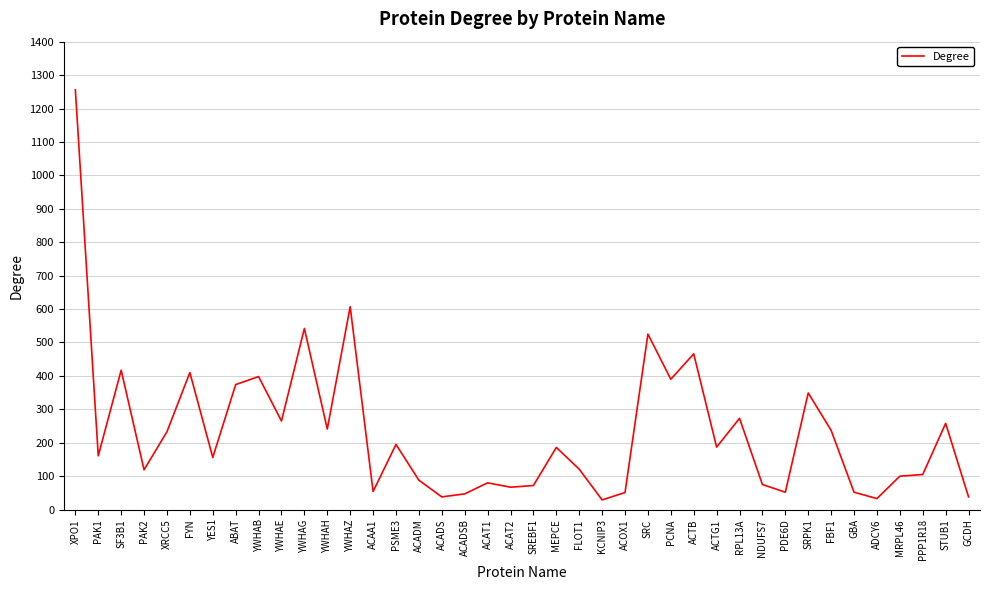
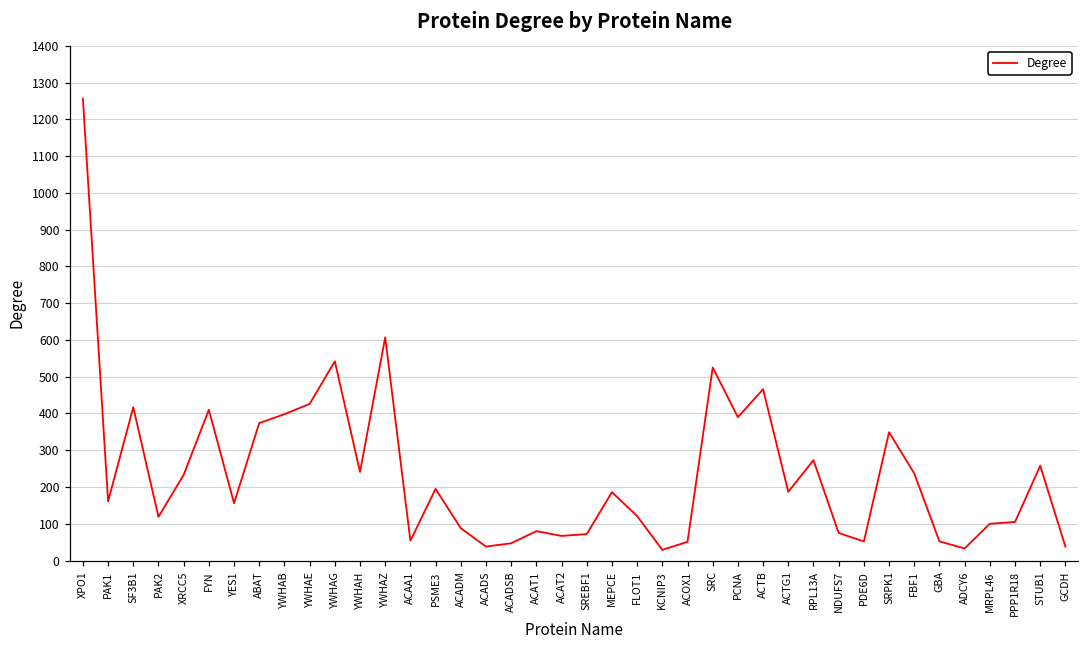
YWHAE: 270 -> 430
